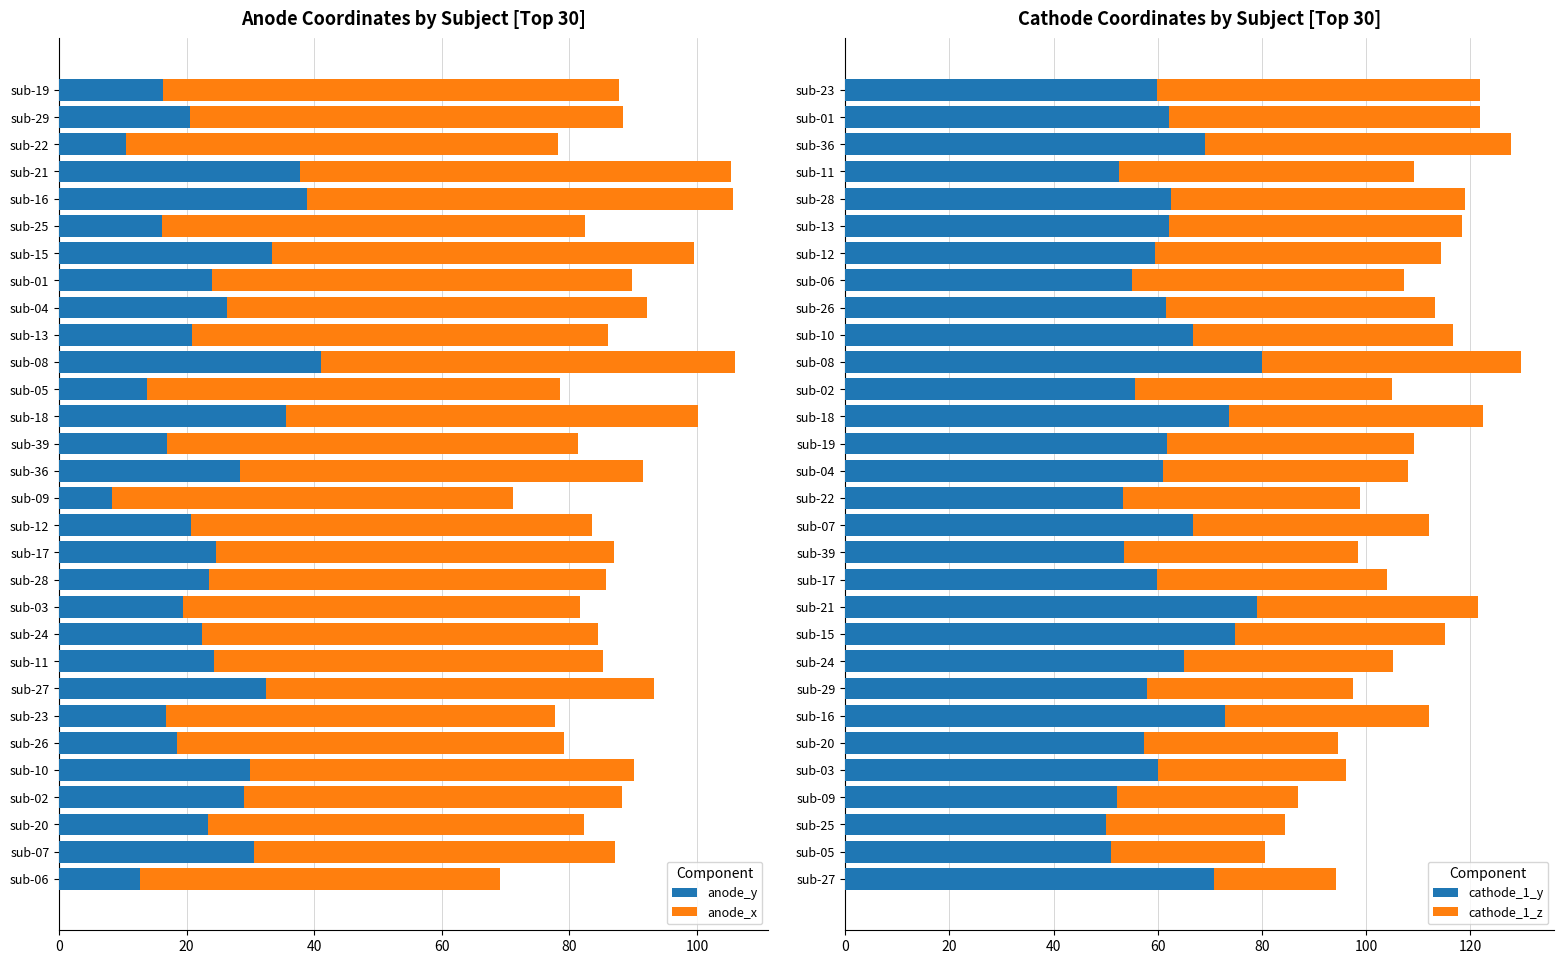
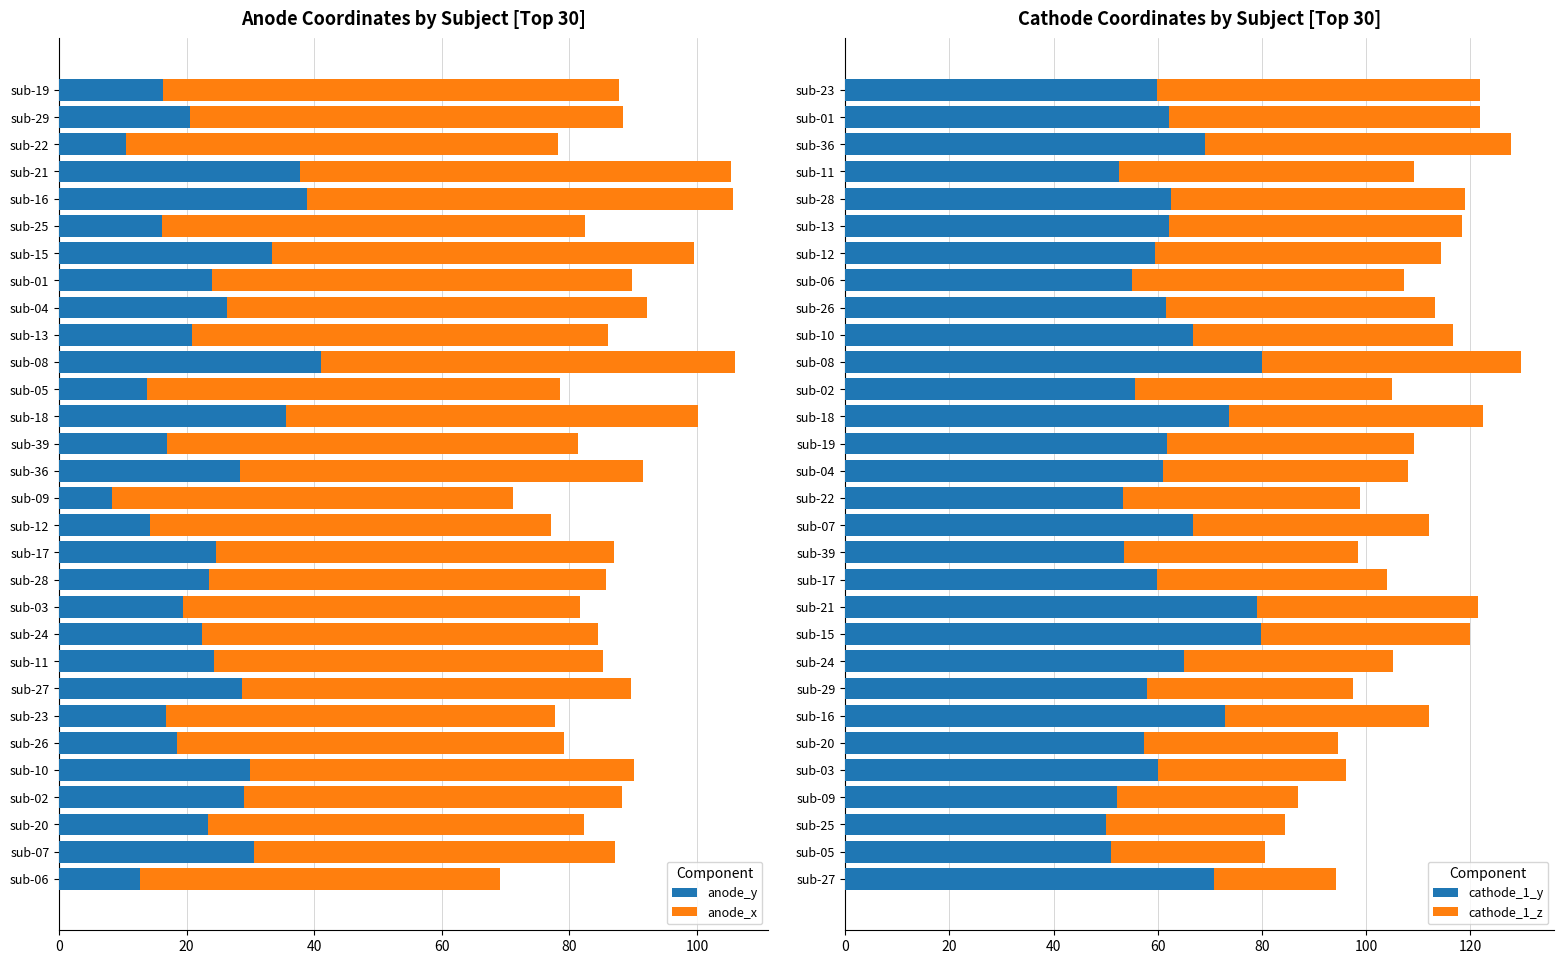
Anode Coordinates by Subject [Top 30], anode_y, sub-12: 21 -> 14
Anode Coordinates by Subject [Top 30], anode_y, sub-27: 32 -> 29
Cathode Coordinates by Subject [Top 30], cathode_1_y, sub-15: 75 -> 80
